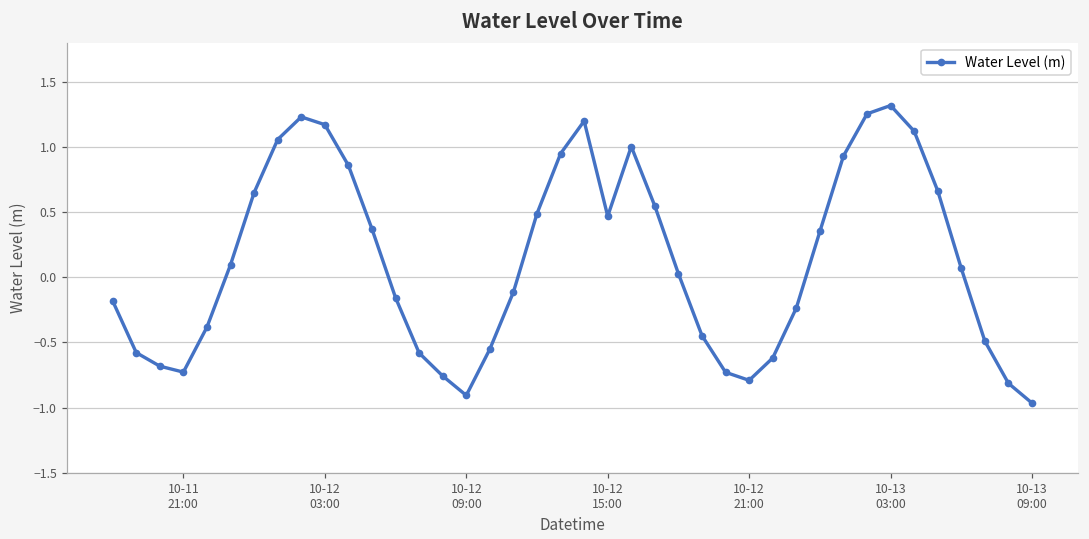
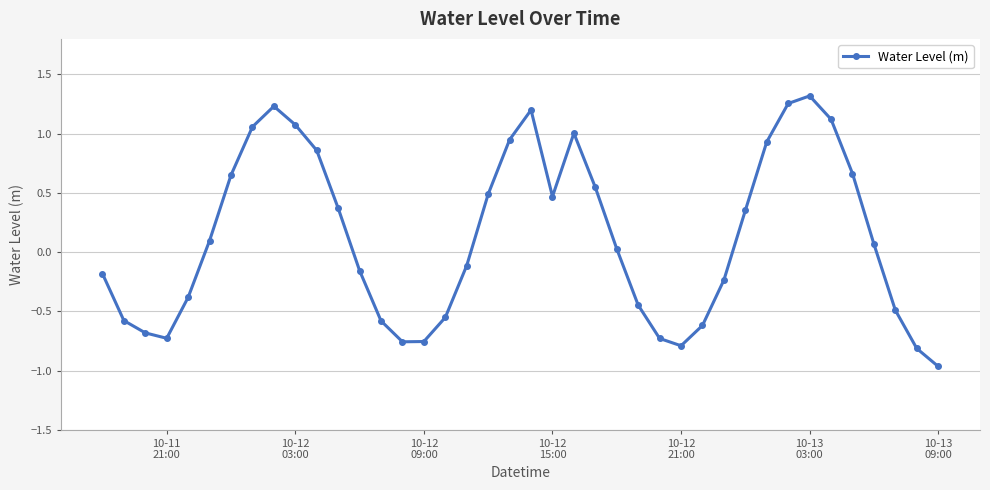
10-12 03:00: 1.17 -> 1.07
10-12 09:00: -0.91 -> -0.75
